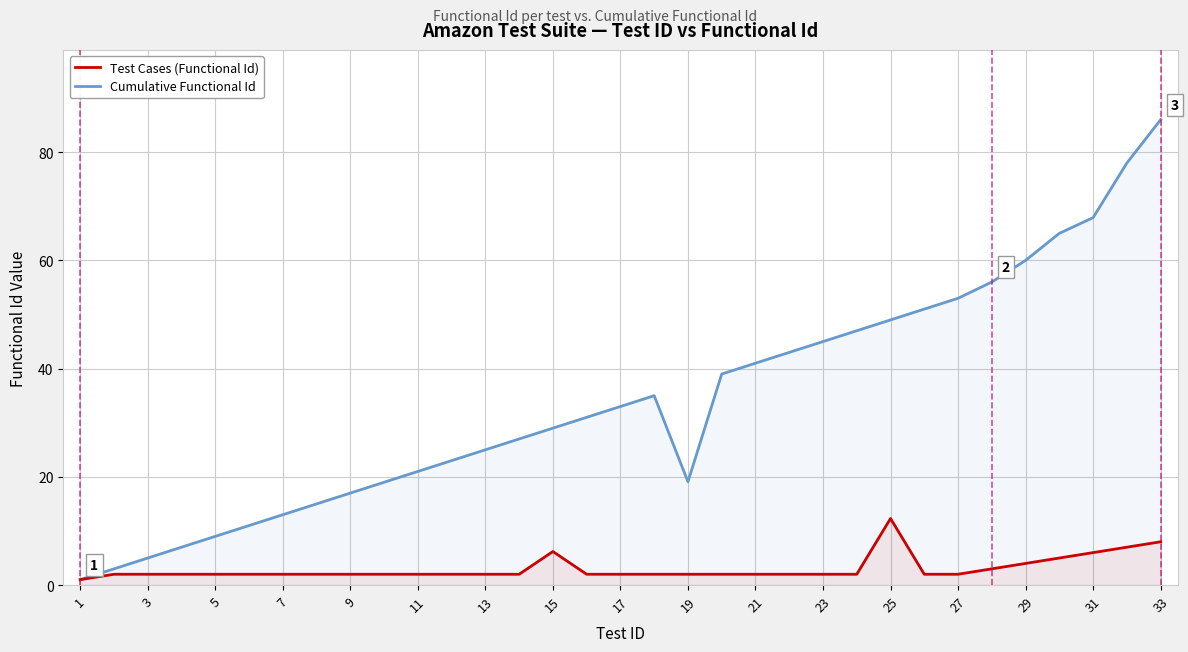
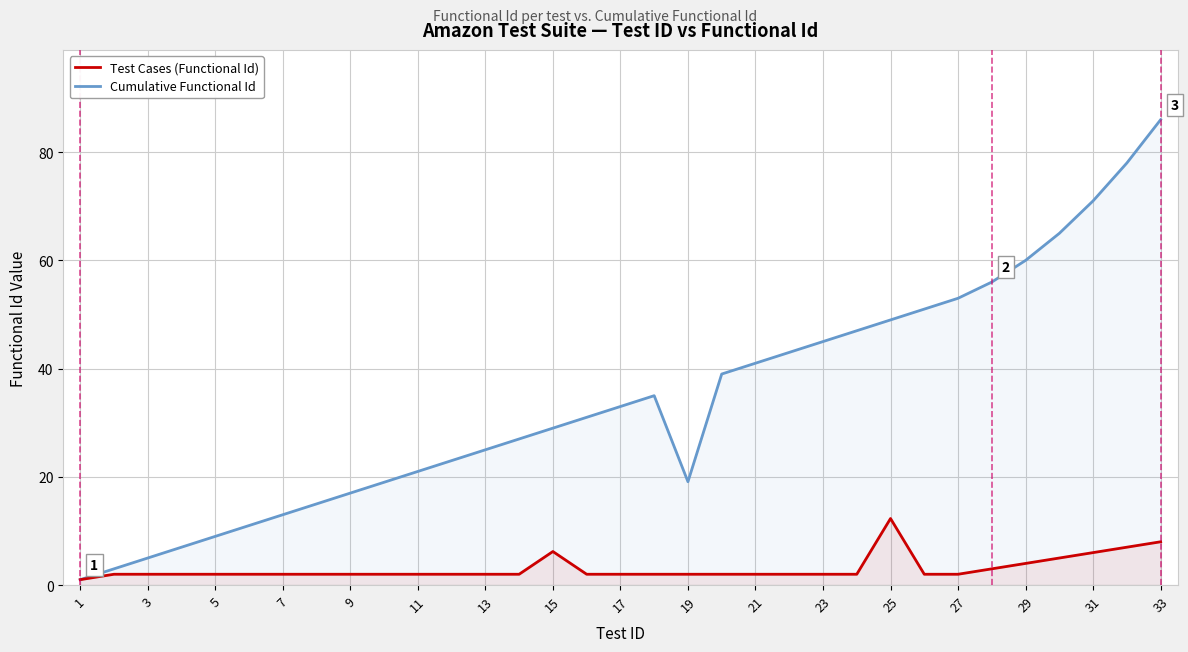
Cumulative Functional Id, 31: 68 -> 71
